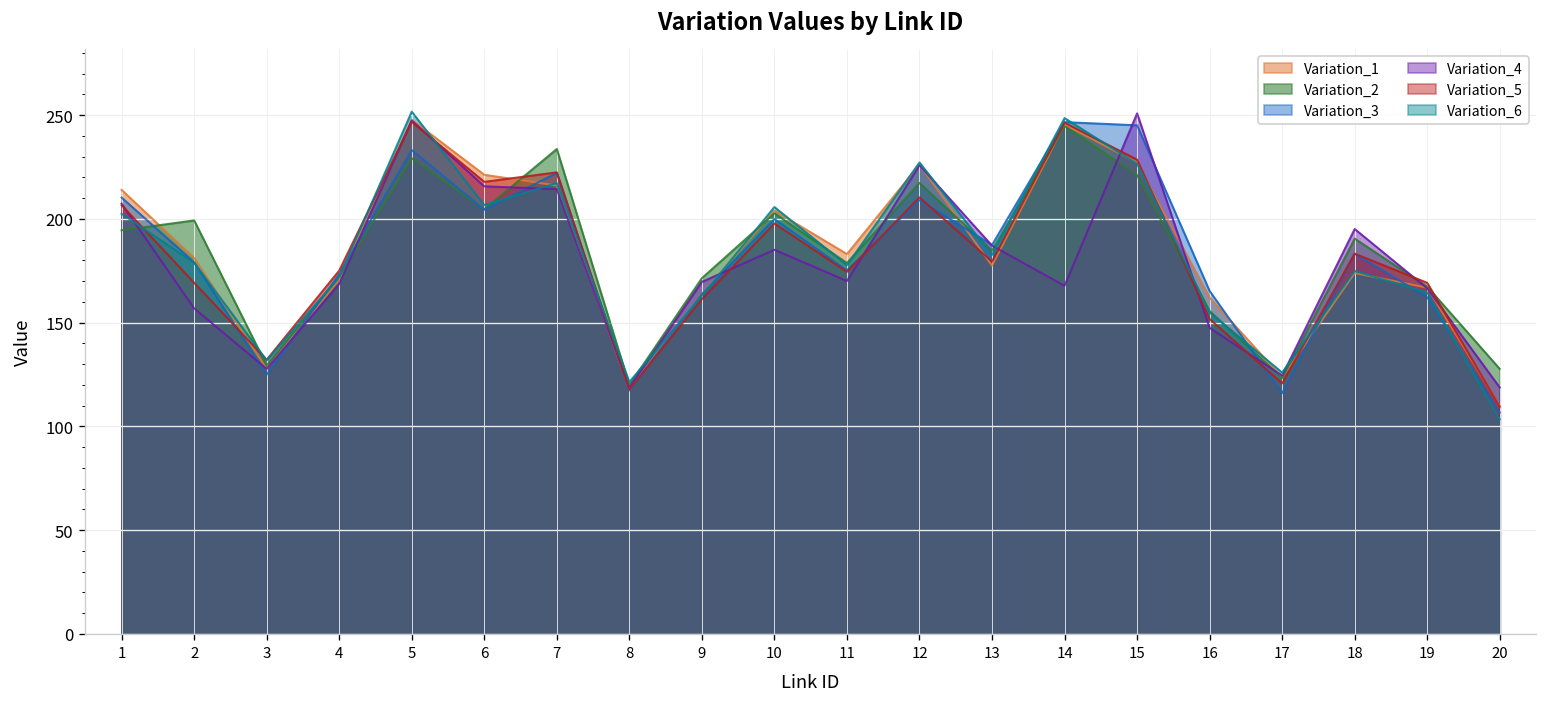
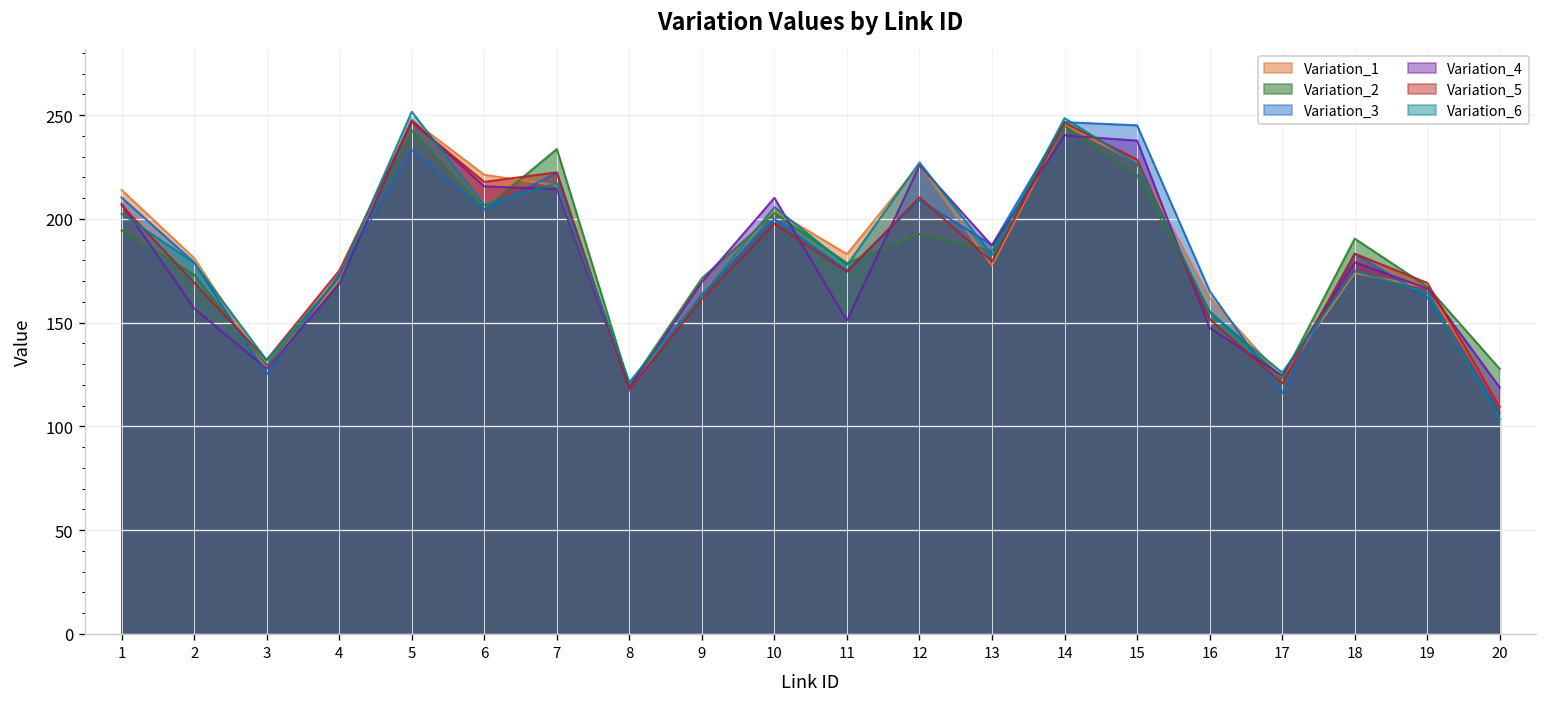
Variation_2, 2: 199 -> 173
Variation_2, 5: 229 -> 243
Variation_4, 10: 185 -> 210
Variation_4, 11: 170 -> 151
Variation_2, 12: 217 -> 193
Variation_4, 14: 168 -> 240
Variation_4, 15: 251 -> 238
Variation_4, 18: 195 -> 179
